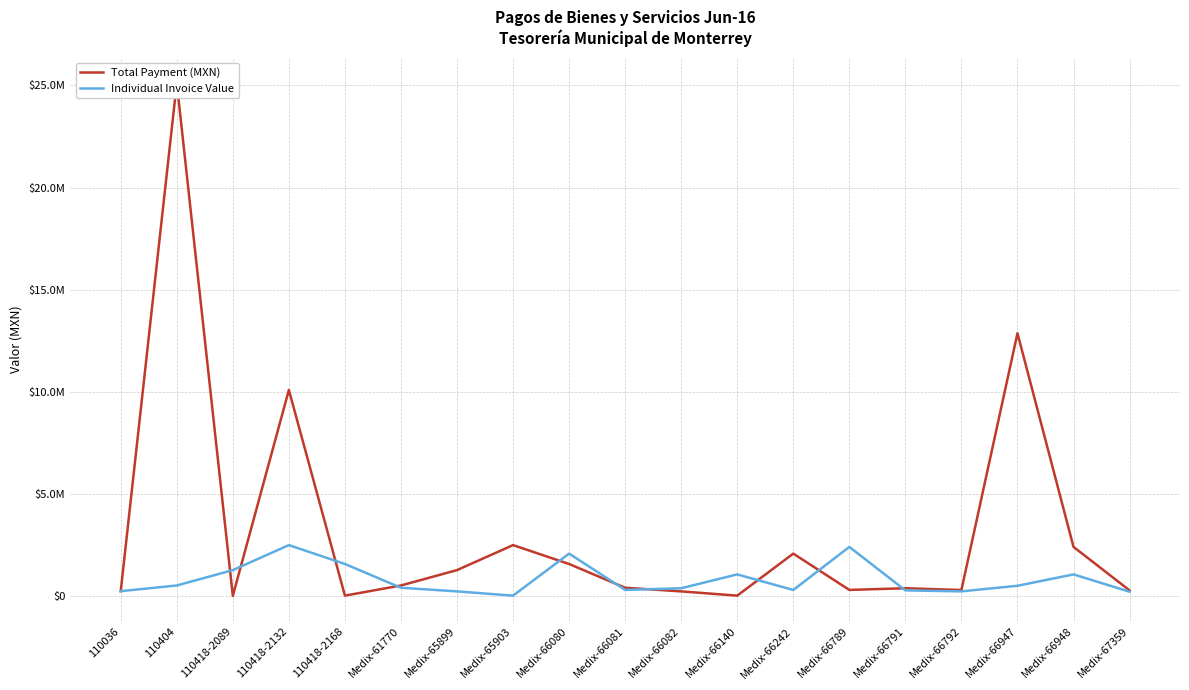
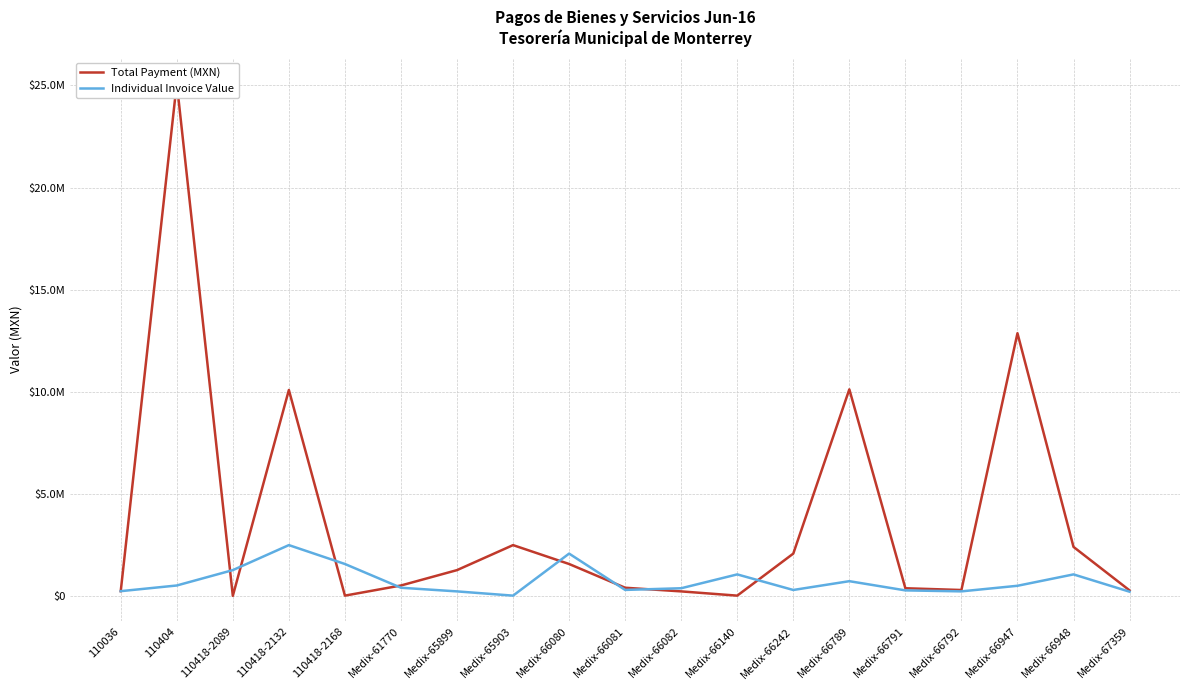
Total Payment (MXN), Medix-66789: $300000 -> $10100000
Individual Invoice Value, Medix-66789: $2400000 -> $700000
